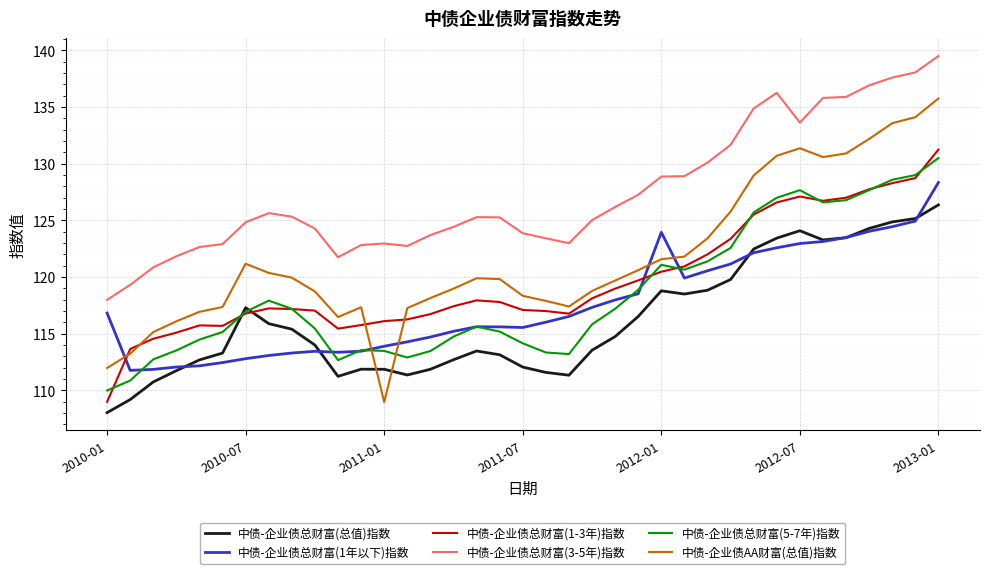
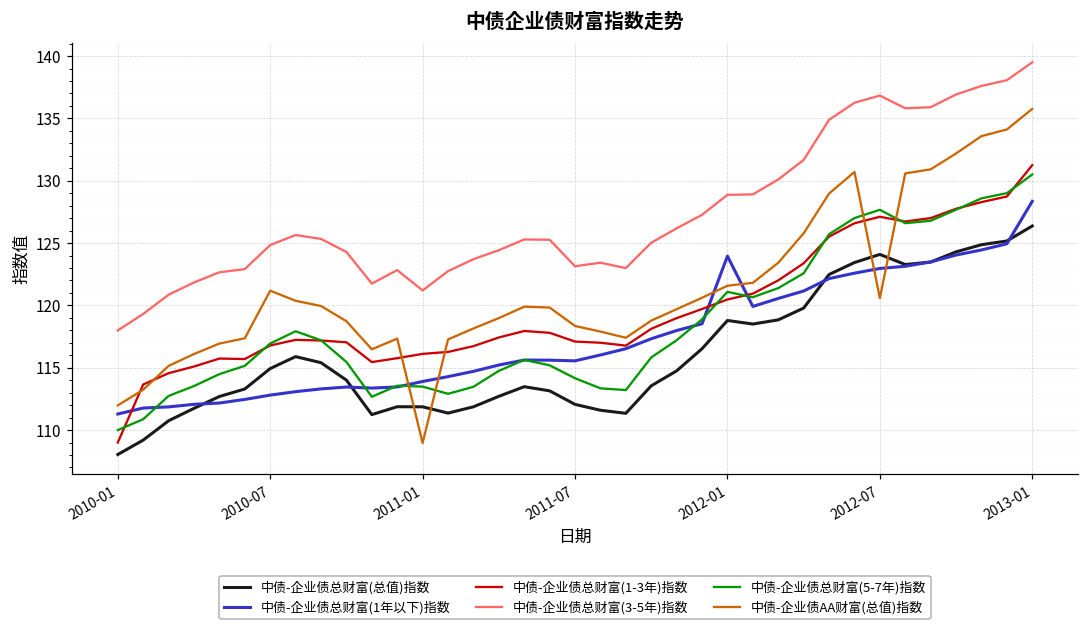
中债-企业债总财富(1年以下)指数, 2010-01: 116.8 -> 111.3
中债-企业债总财富(总值)指数, 2010-07: 117.3 -> 114.9
中债-企业债总财富(3-5年)指数, 2011-01: 123.0 -> 121.2
中债-企业债总财富(3-5年)指数, 2011-07: 123.9 -> 123.1
中债-企业债总财富(3-5年)指数, 2012-07: 133.6 -> 136.8
中债-企业债AA财富(总值)指数, 2012-07: 131.4 -> 120.6
